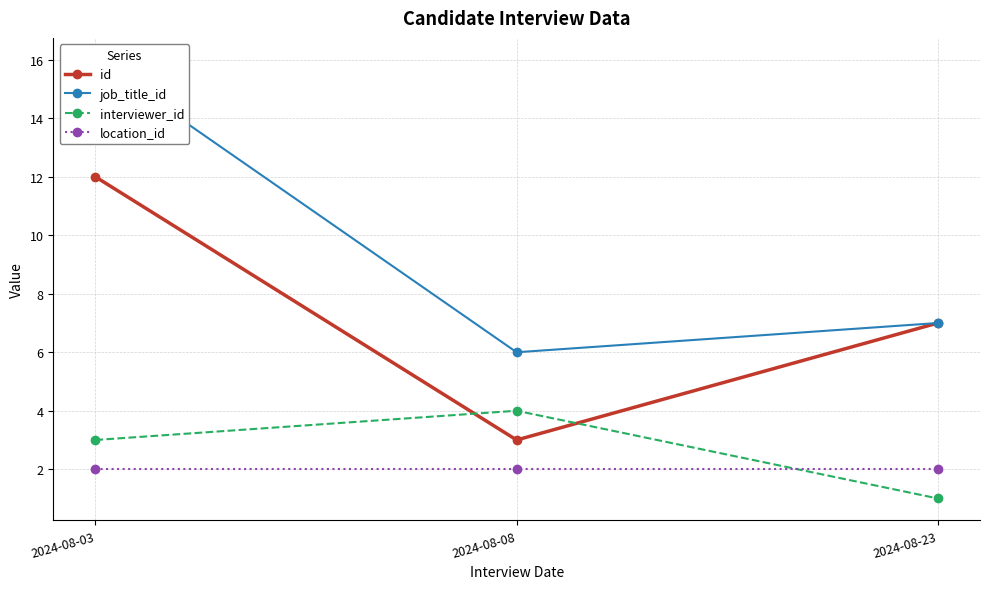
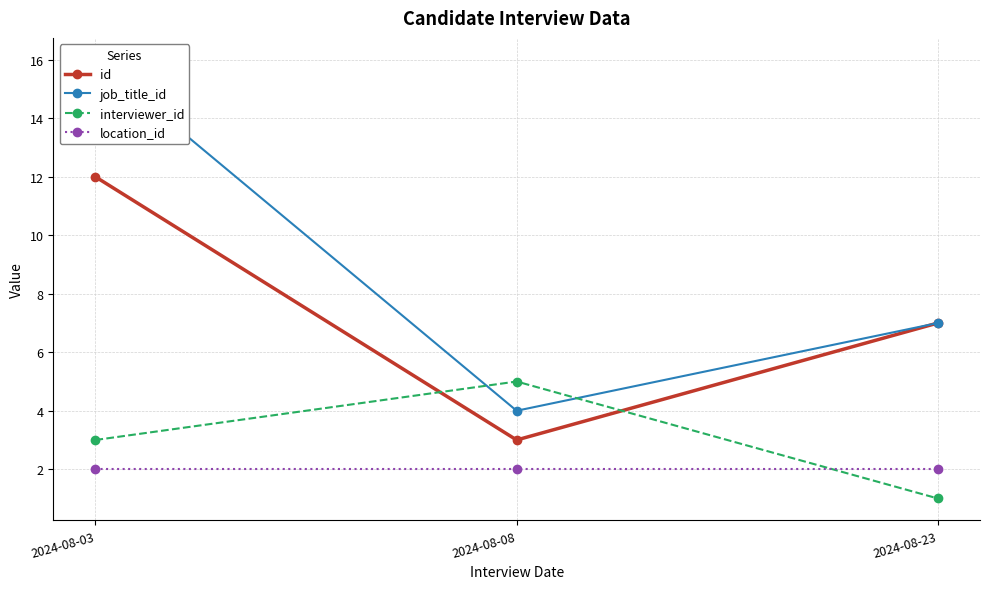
job_title_id, 2024-08-08: 6 -> 4
interviewer_id, 2024-08-08: 4 -> 5
